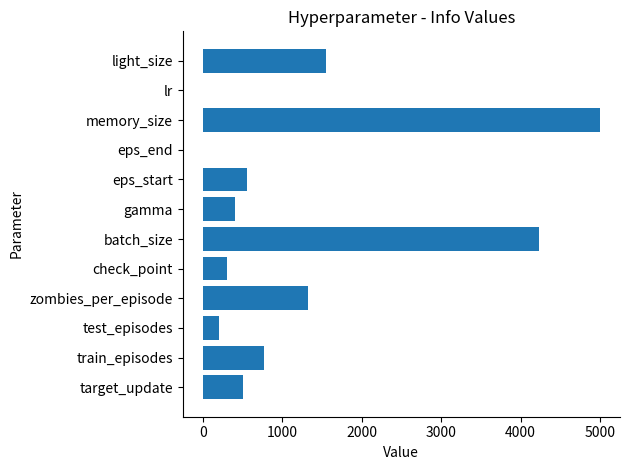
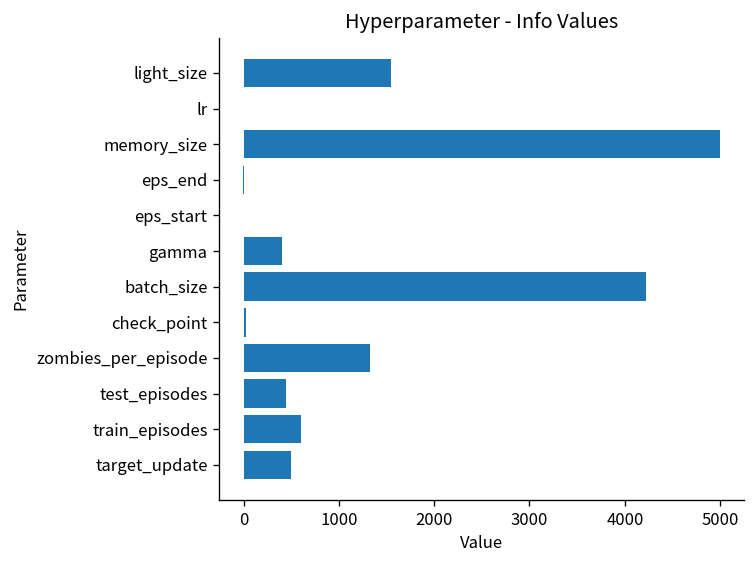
eps_start: 600 -> 0
check_point: 300 -> 0
test_episodes: 200 -> 500
train_episodes: 800 -> 600
